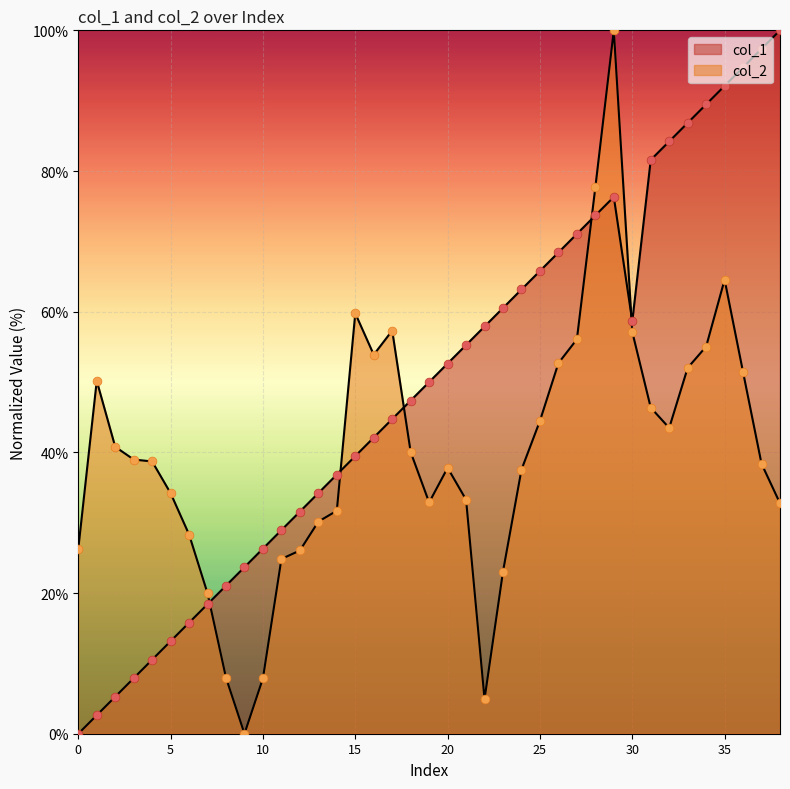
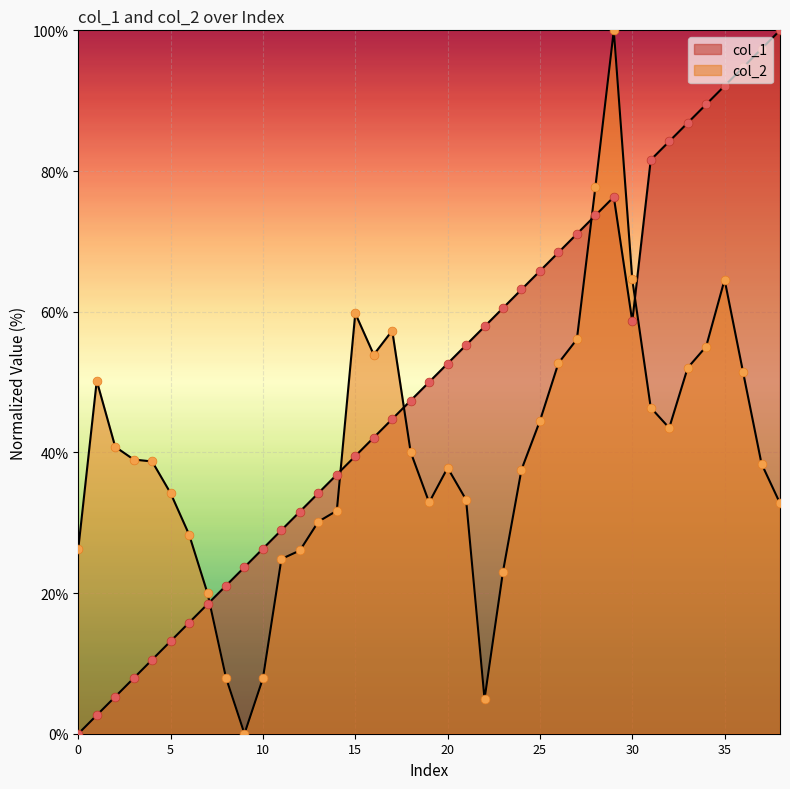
col_2, 30: 57% -> 65%
